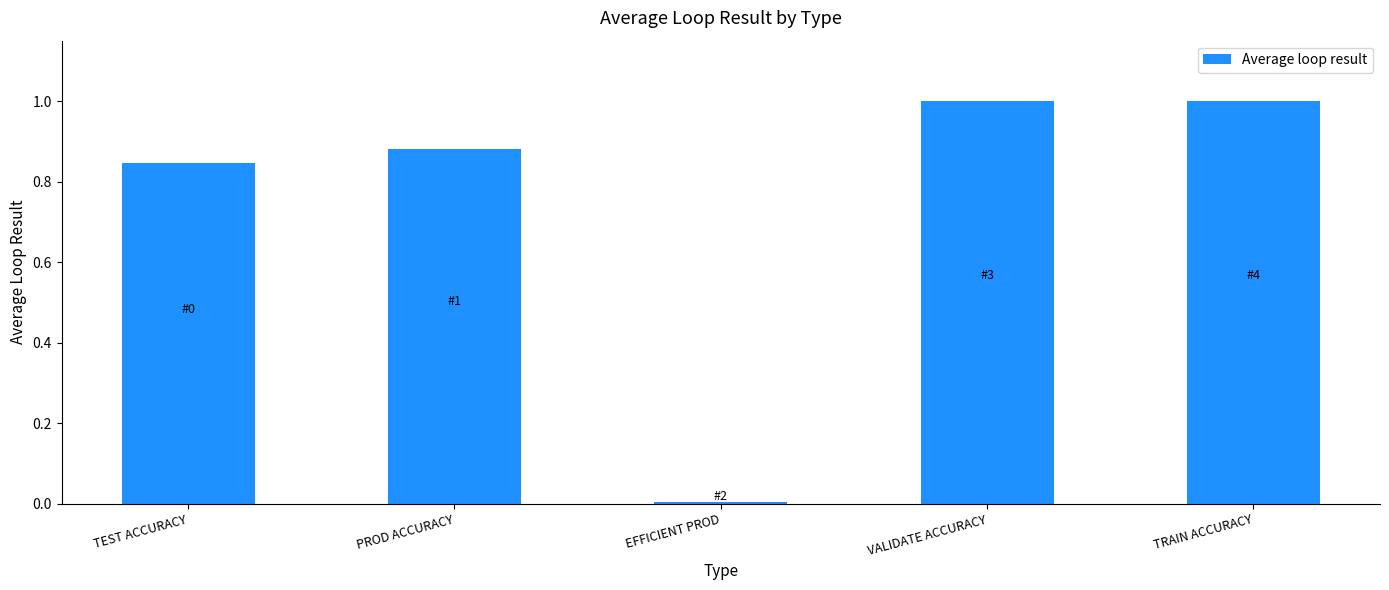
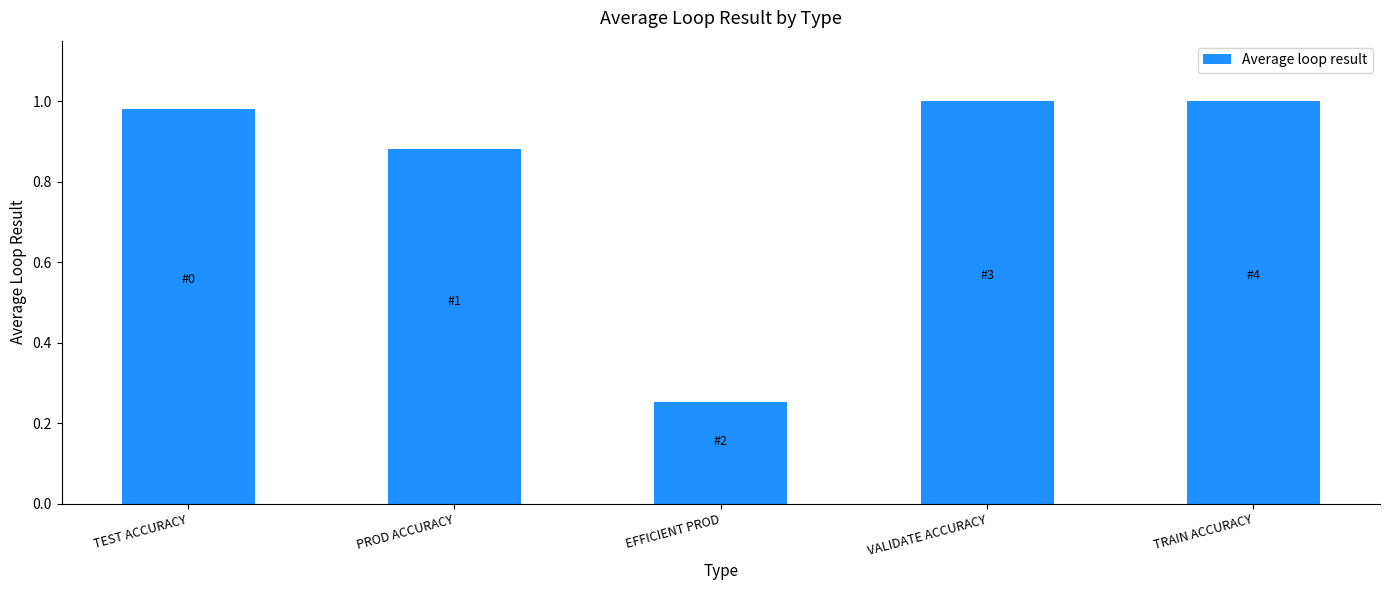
TEST ACCURACY: 0.85 -> 0.98
EFFICIENT PROD: 0.00 -> 0.25
